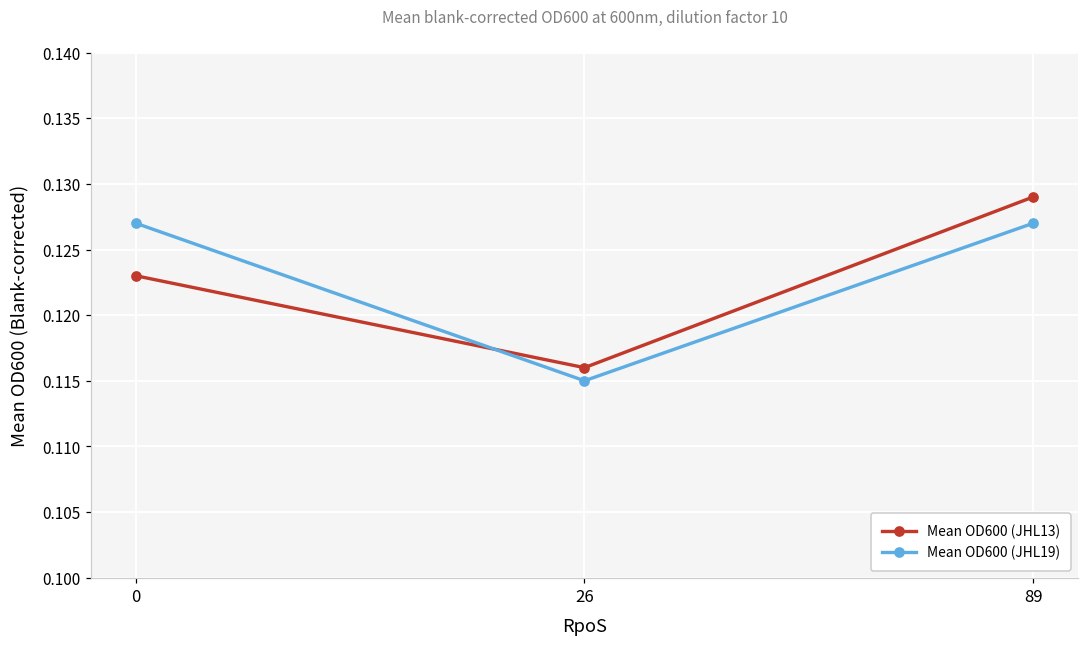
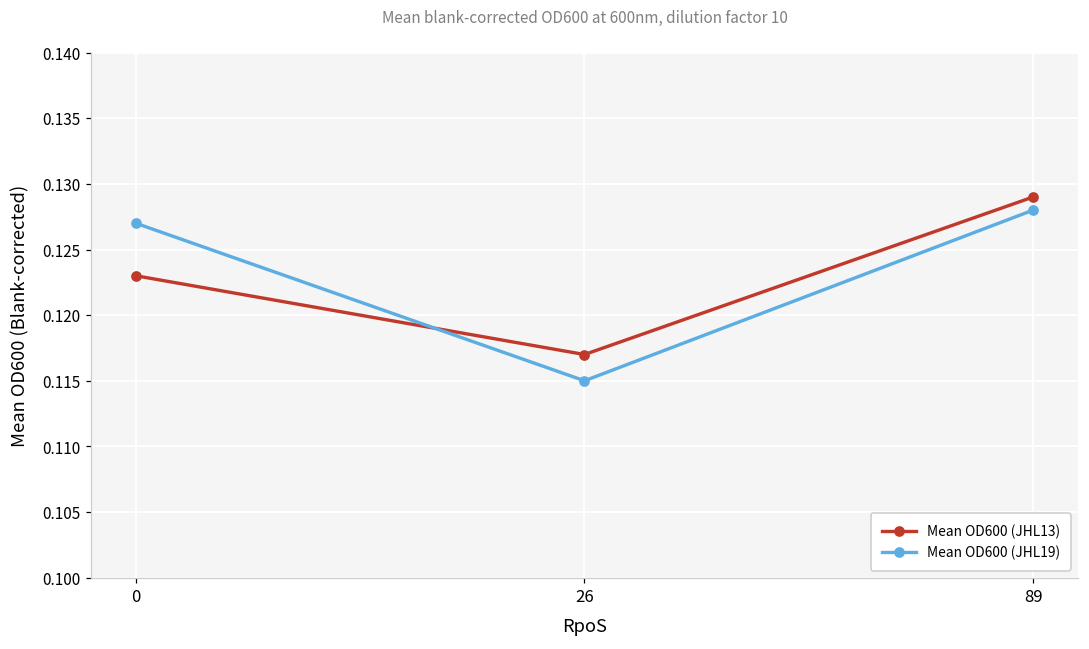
Mean OD600 (JHL13), 26: 0.116 -> 0.117
Mean OD600 (JHL19), 89: 0.127 -> 0.128
